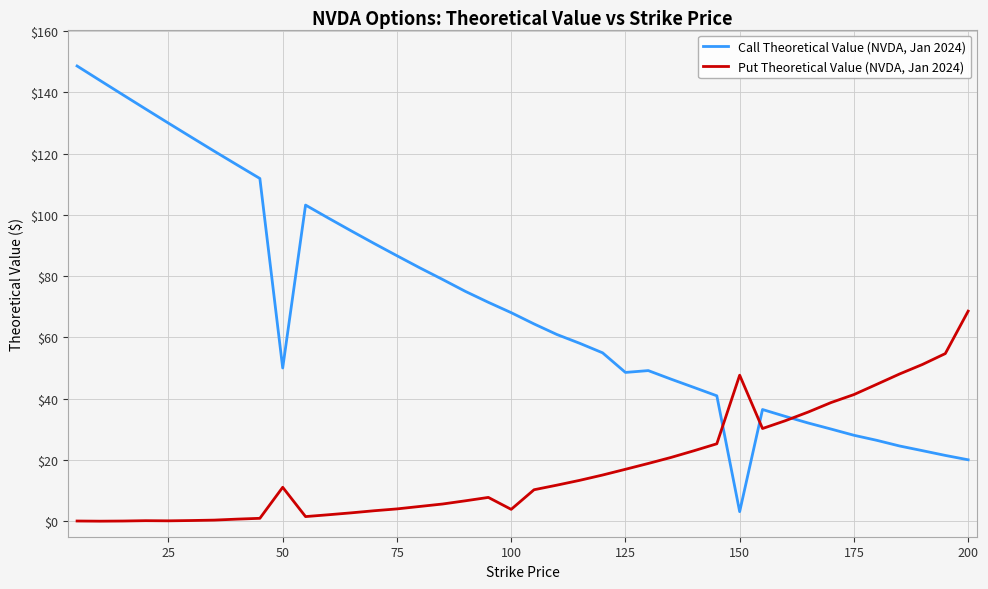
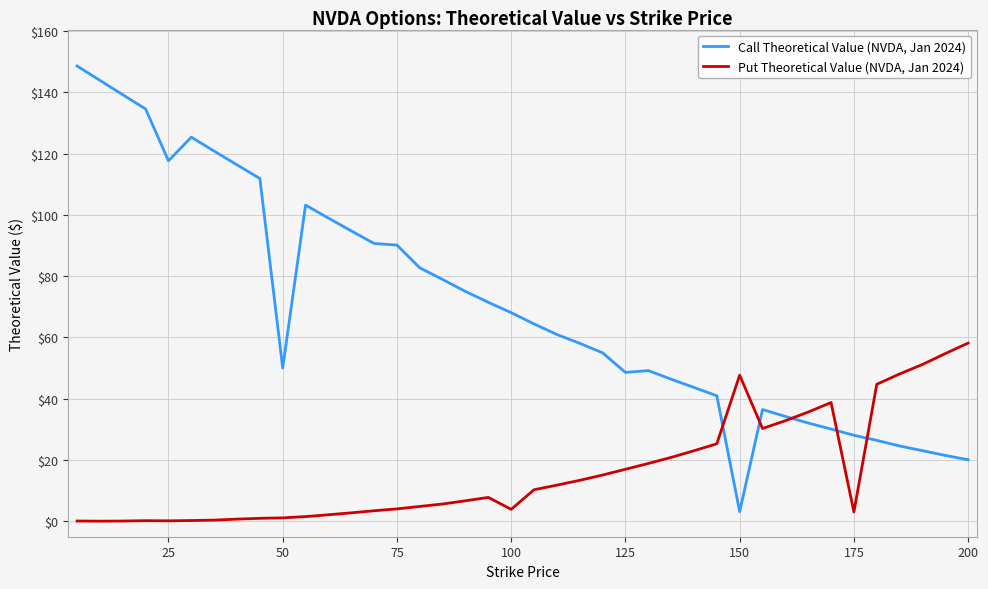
Call Theoretical Value (NVDA, Jan 2024), 25: $130 -> $118
Put Theoretical Value (NVDA, Jan 2024), 50: $11 -> $1
Call Theoretical Value (NVDA, Jan 2024), 75: $87 -> $90
Put Theoretical Value (NVDA, Jan 2024), 175: $41 -> $3
Put Theoretical Value (NVDA, Jan 2024), 200: $69 -> $58
